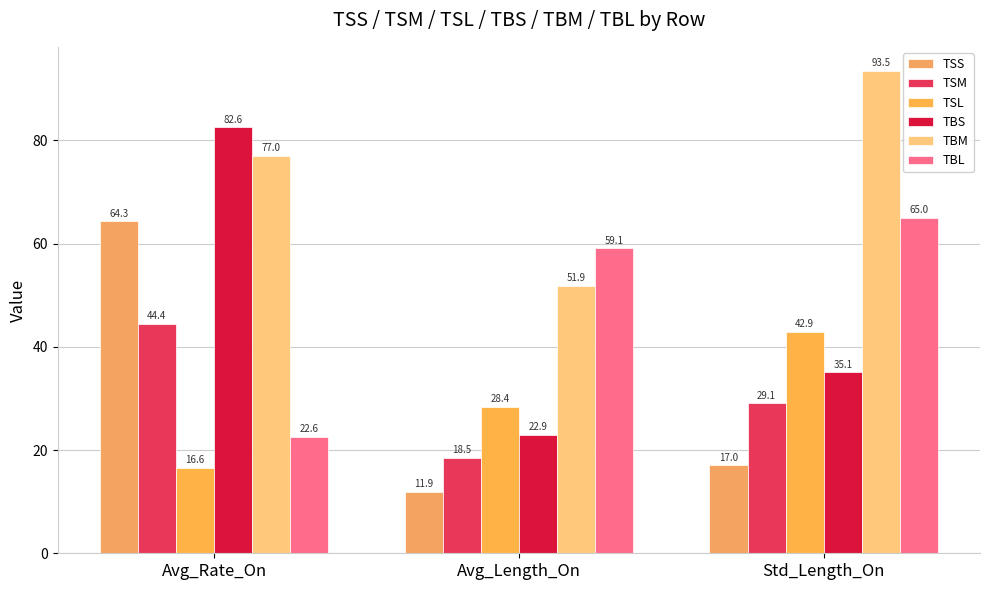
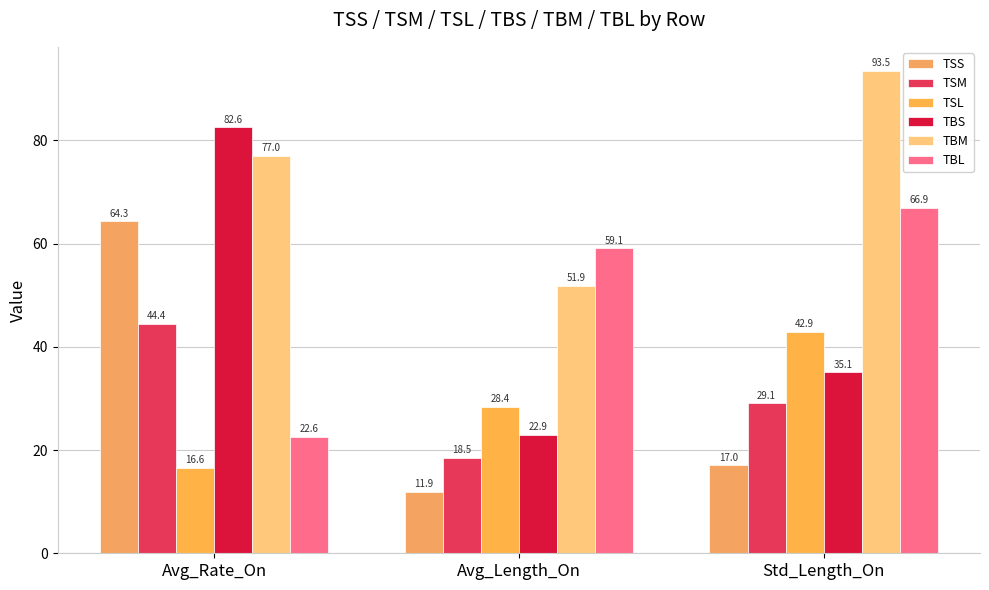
TBL, Std_Length_On: 65.0 -> 66.9
